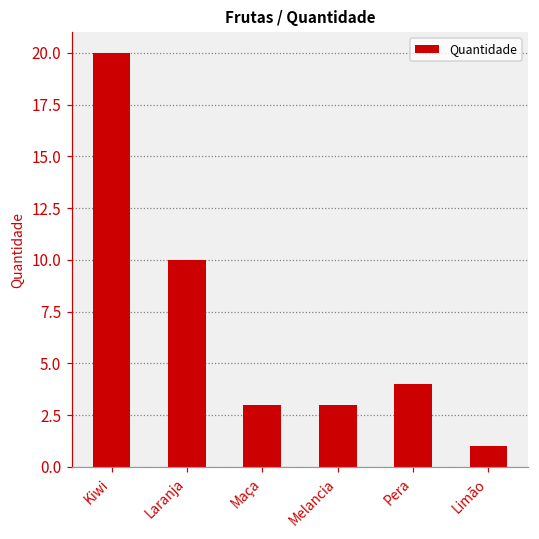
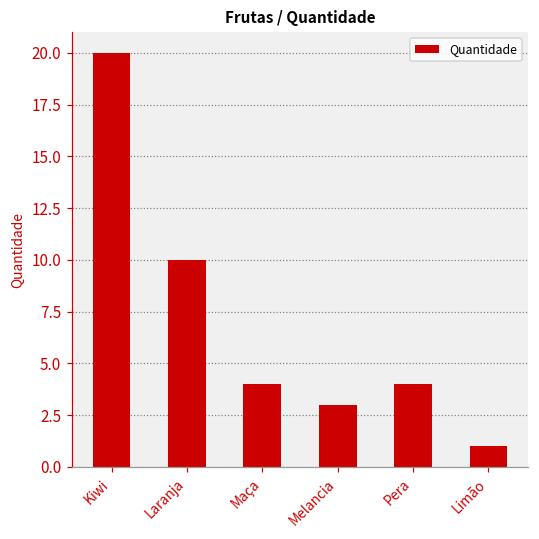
Maça: 3 -> 4
